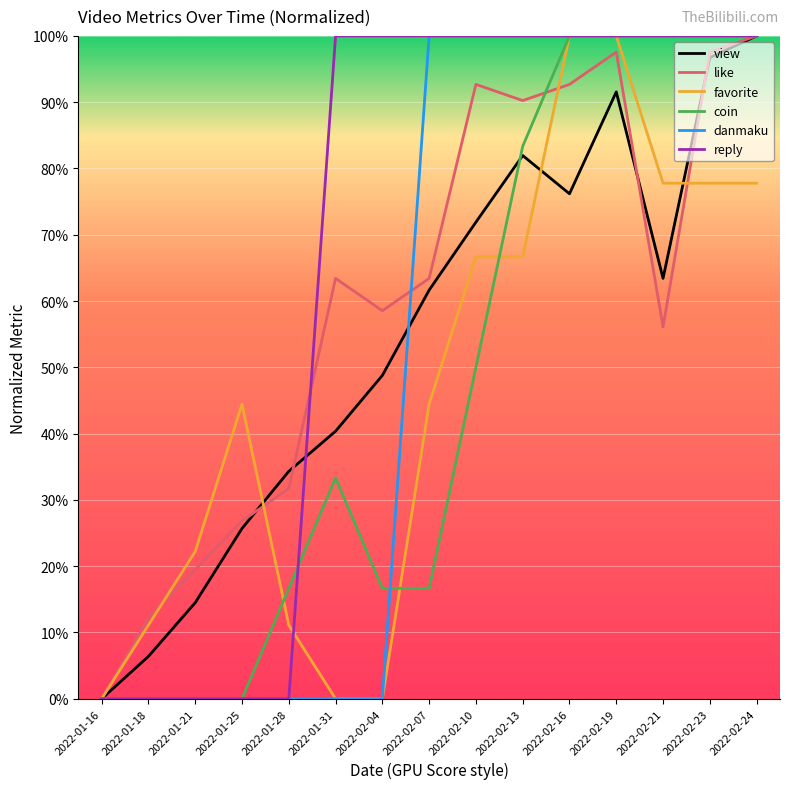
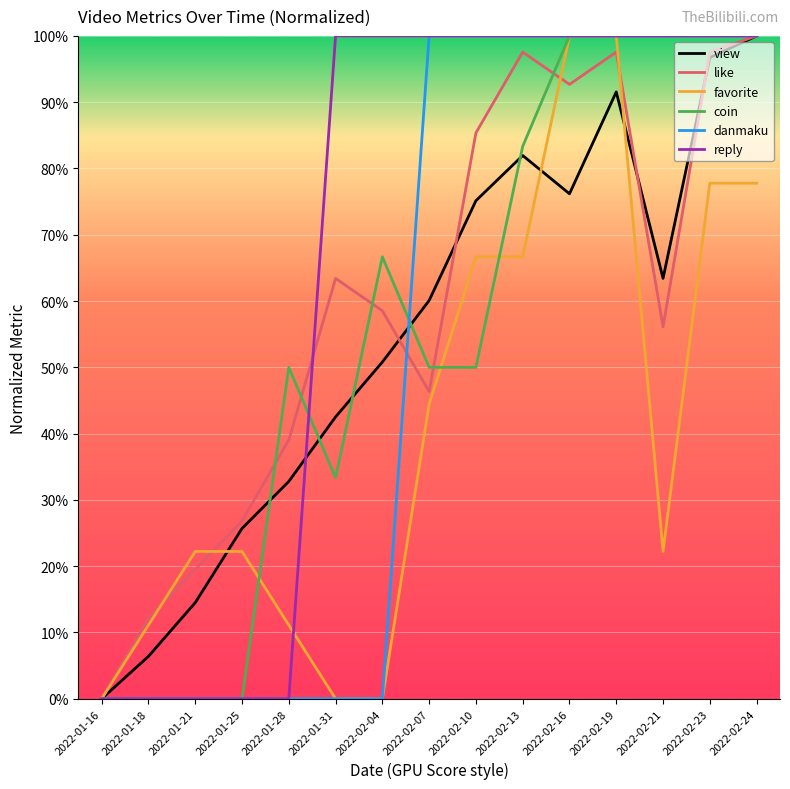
favorite, 2022-01-25: 44% -> 22%
view, 2022-01-28: 34% -> 33%
like, 2022-01-28: 32% -> 39%
coin, 2022-01-28: 17% -> 50%
view, 2022-01-31: 40% -> 43%
view, 2022-02-04: 49% -> 51%
coin, 2022-02-04: 17% -> 67%
view, 2022-02-07: 62% -> 60%
like, 2022-02-07: 63% -> 46%
coin, 2022-02-07: 17% -> 50%
view, 2022-02-10: 72% -> 75%
like, 2022-02-10: 93% -> 85%
like, 2022-02-13: 90% -> 98%
favorite, 2022-02-21: 78% -> 22%
